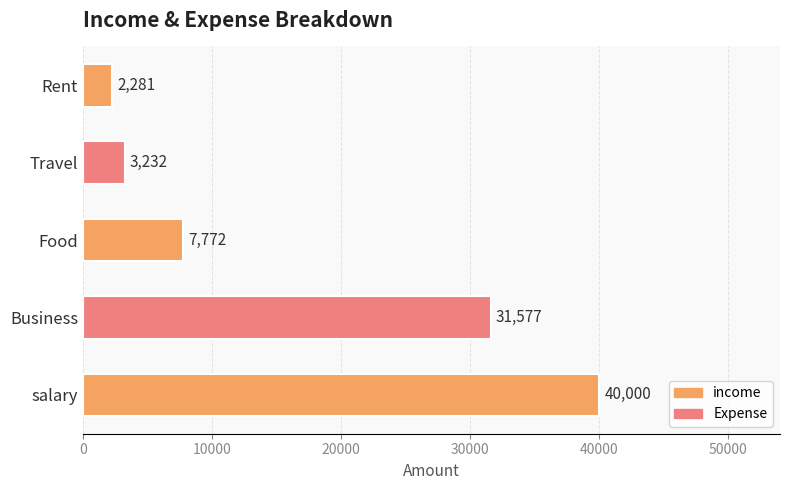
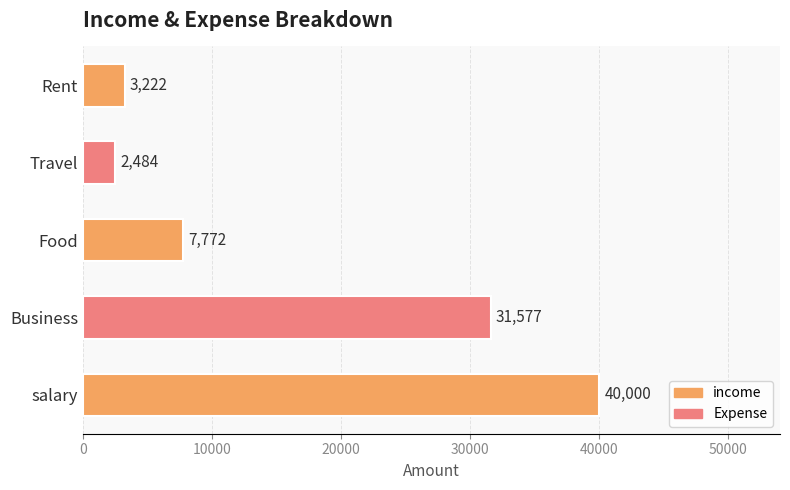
Rent: 2,281 -> 3,222
Travel: 3,232 -> 2,484
